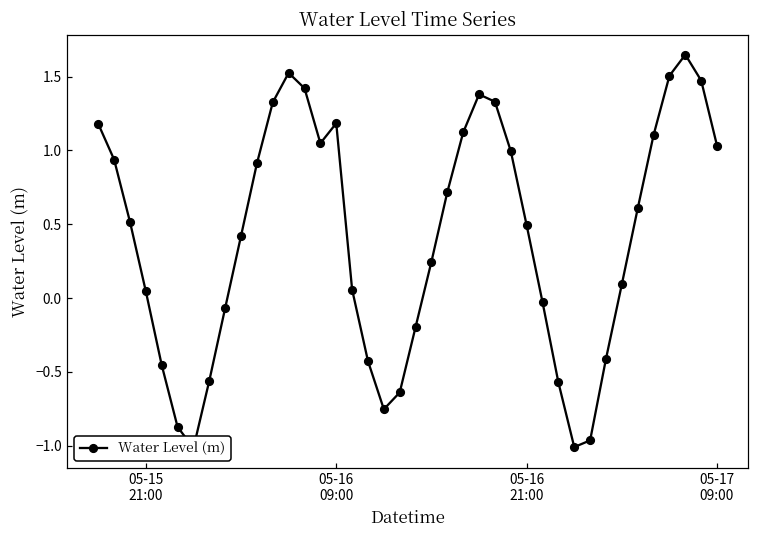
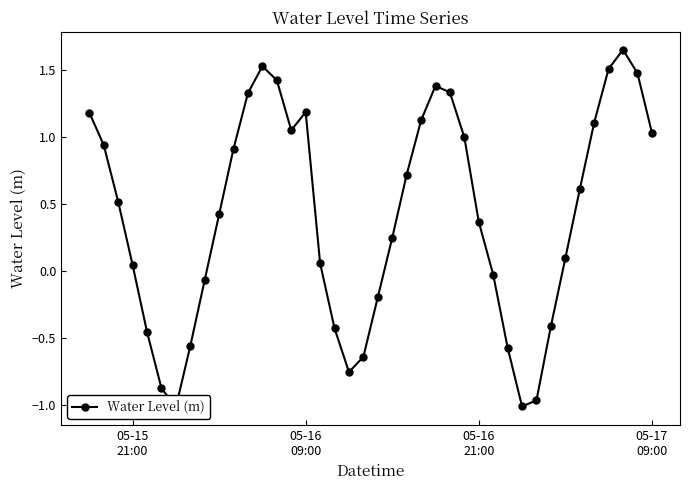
05-16 21:00: 0.49 -> 0.37
